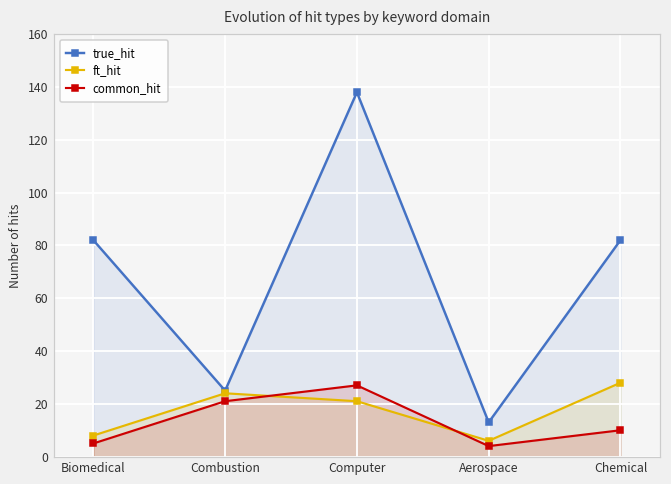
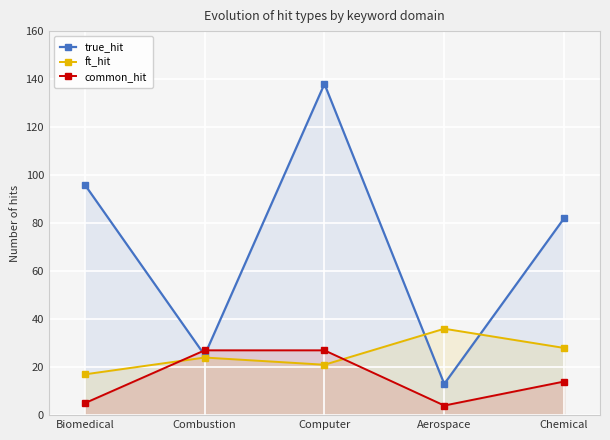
true_hit, Biomedical: 82 -> 96
ft_hit, Biomedical: 8 -> 17
common_hit, Combustion: 21 -> 27
ft_hit, Aerospace: 6 -> 36
common_hit, Chemical: 10 -> 14
